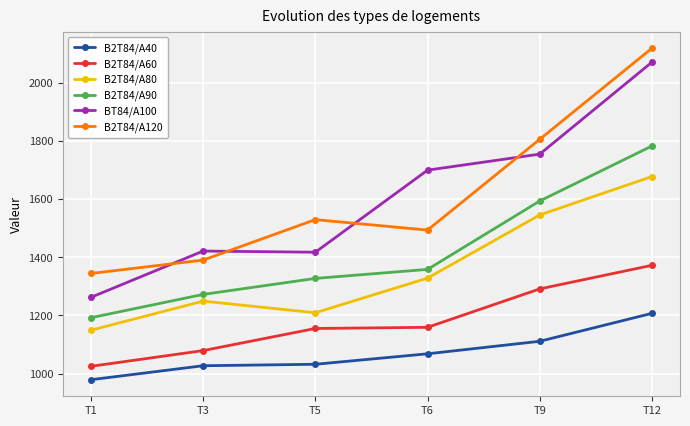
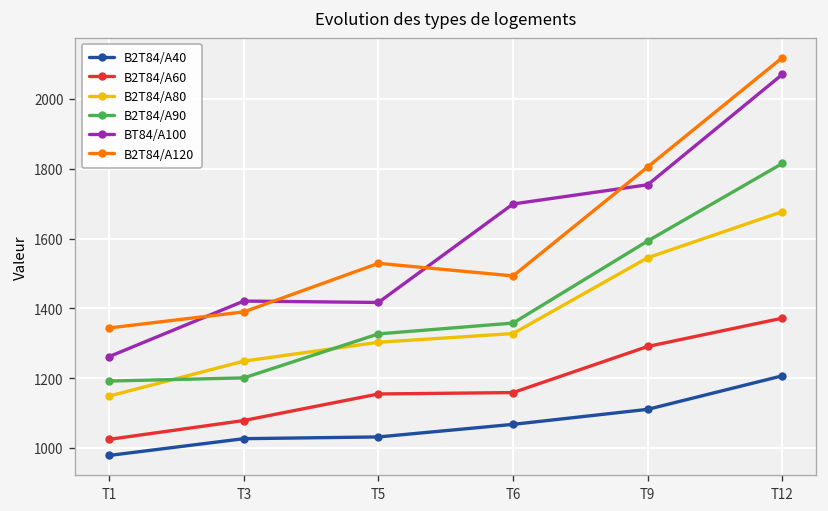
B2T84/A90, T3: 1270 -> 1200
B2T84/A80, T5: 1210 -> 1300
B2T84/A90, T12: 1780 -> 1820
